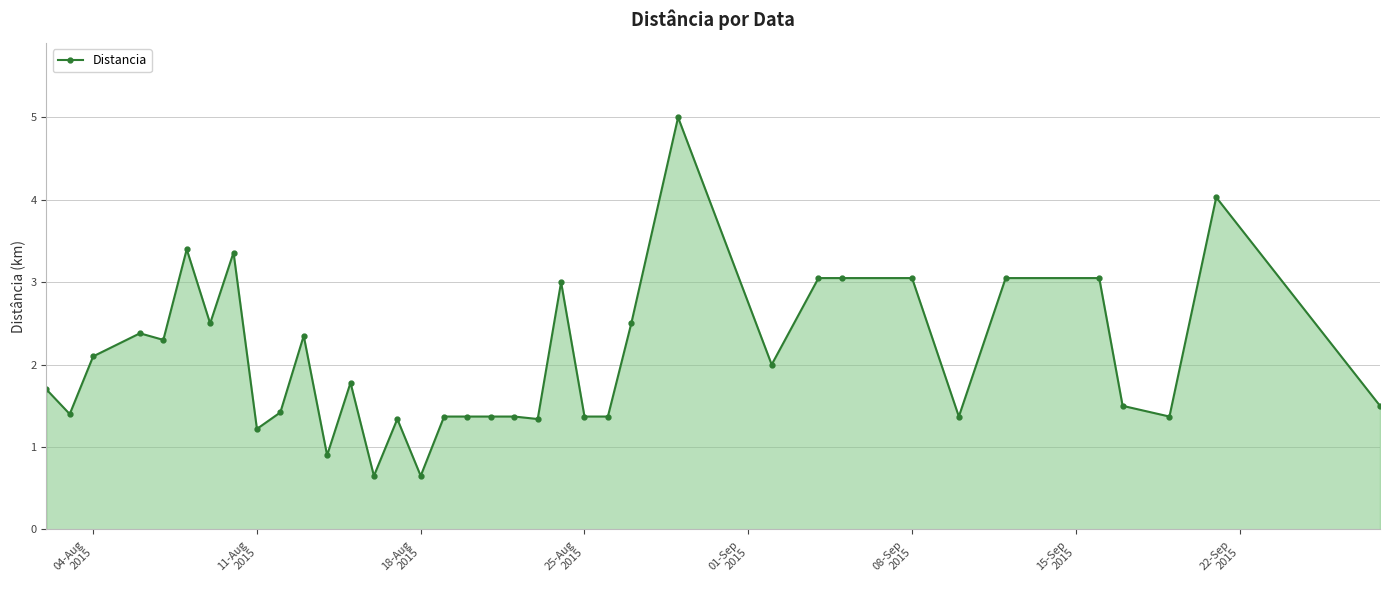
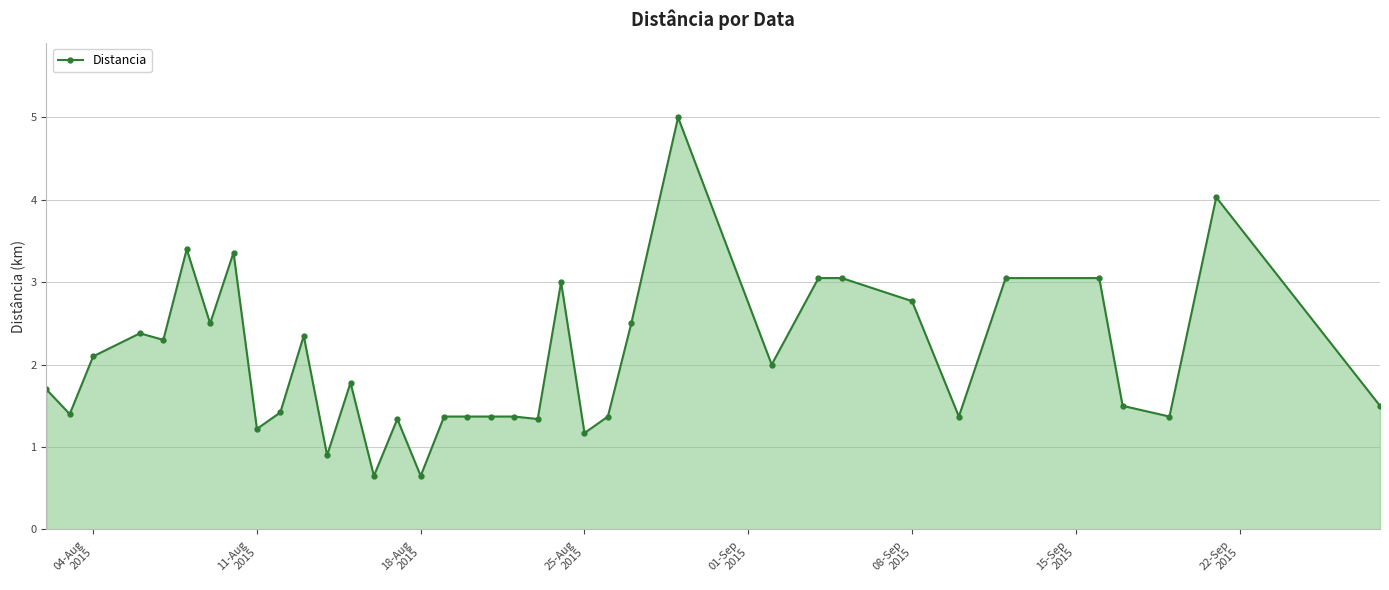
25-Aug 2015: 1.4 -> 1.2
08-Sep 2015: 3.1 -> 2.8
